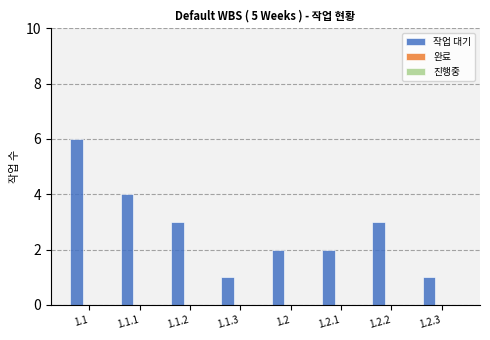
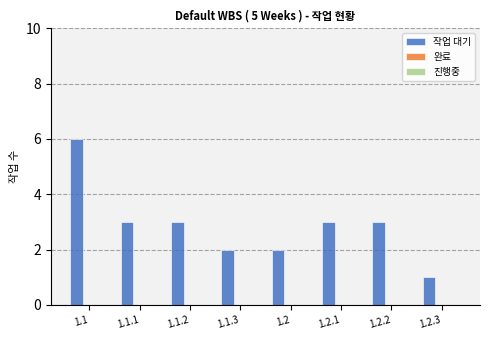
작업 대기, 1.1.1: 4 -> 3
작업 대기, 1.1.3: 1 -> 2
작업 대기, 1.2.1: 2 -> 3
